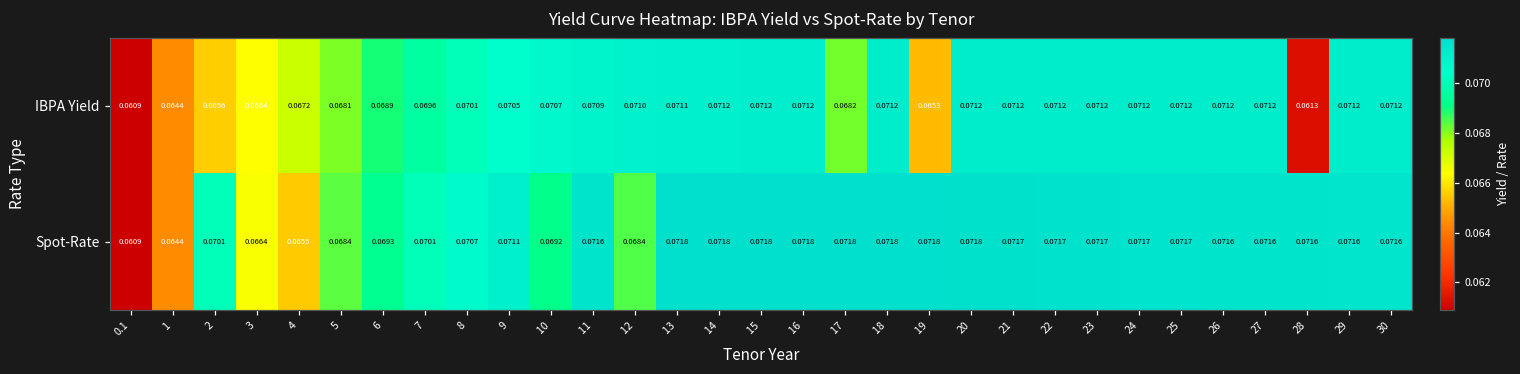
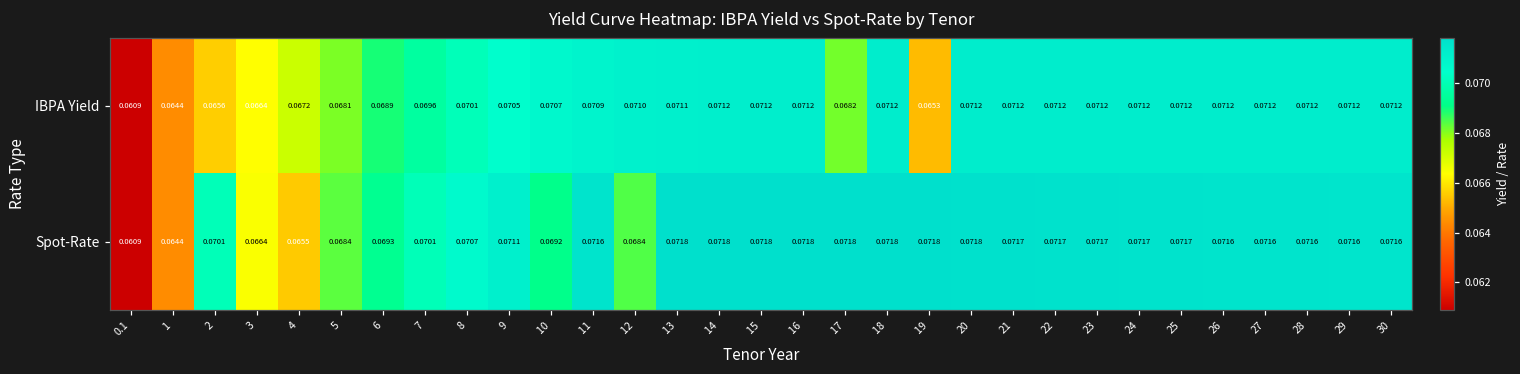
IBPA Yield, 28: 0.0613 -> 0.0712
